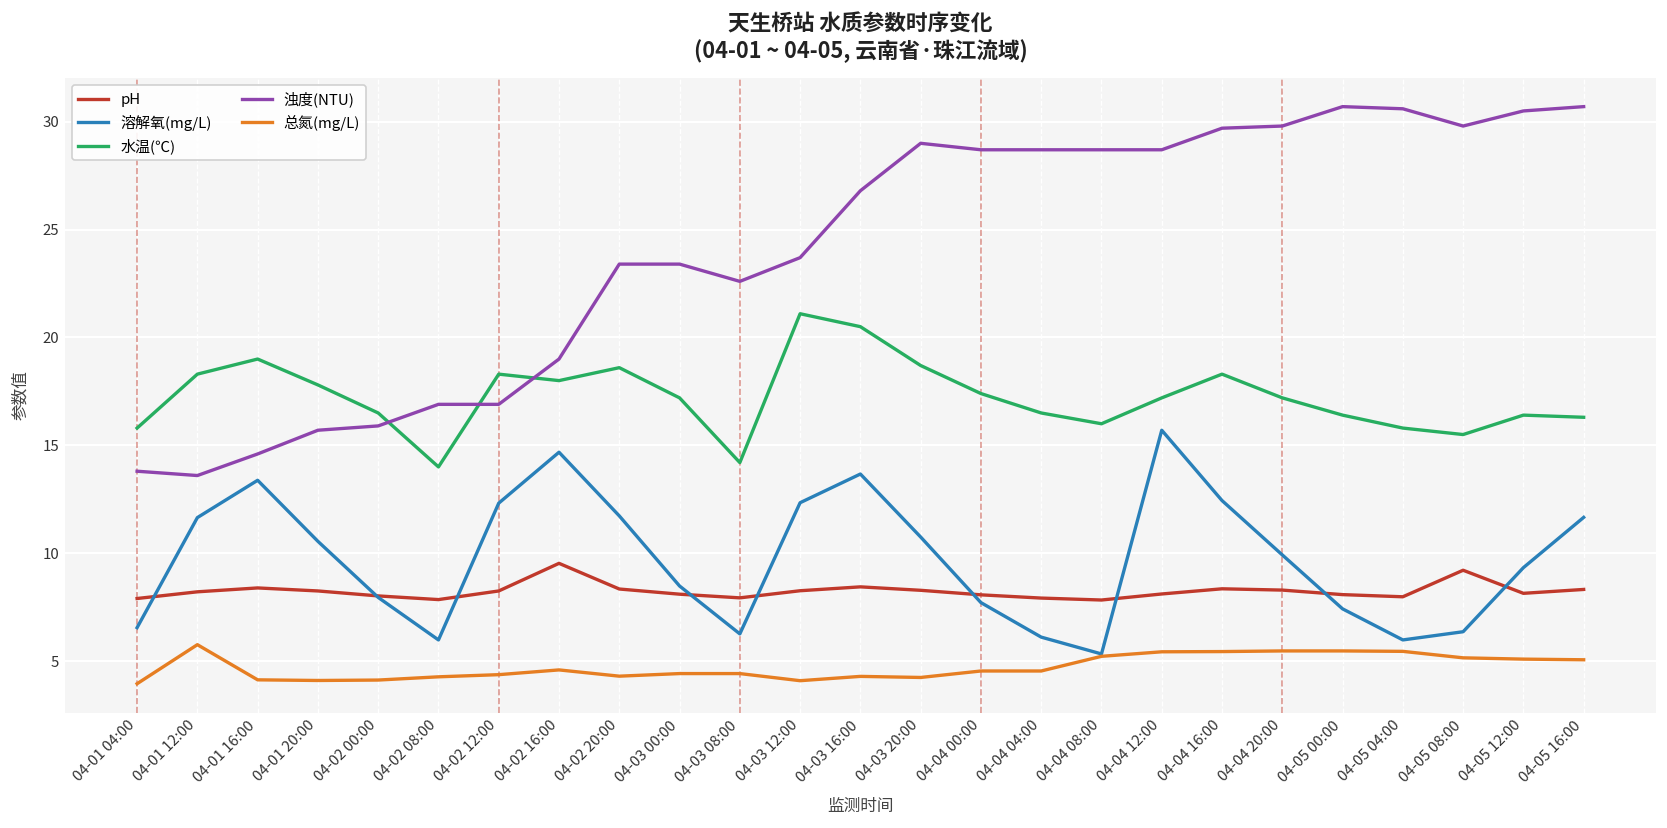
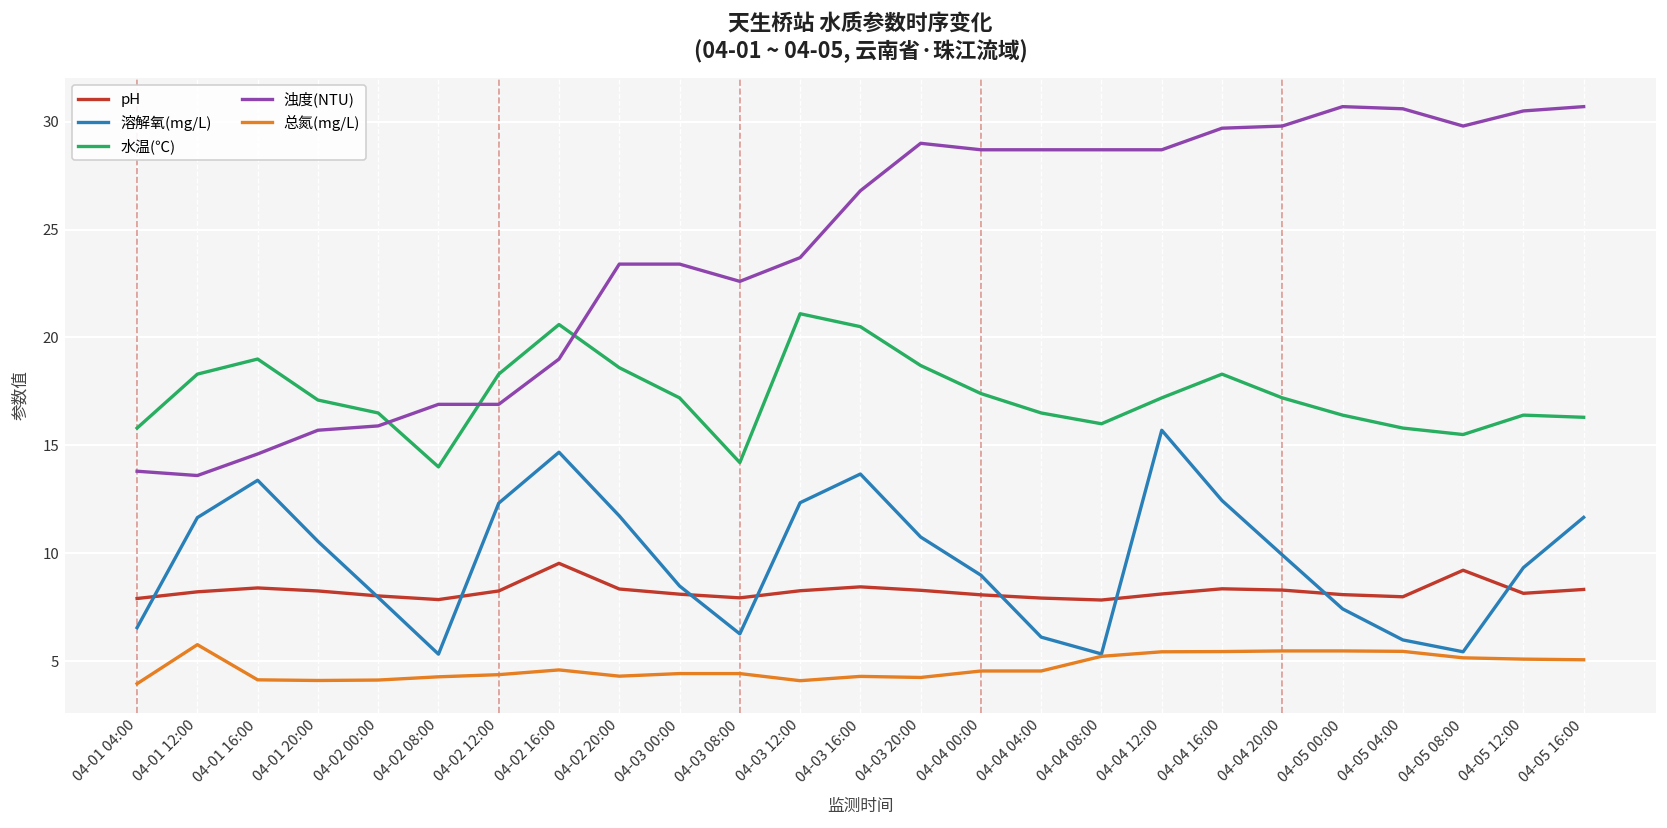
水温(℃), 04-01 20:00: 17.8 -> 17.1
溶解氧(mg/L), 04-02 08:00: 6.0 -> 5.3
水温(℃), 04-02 16:00: 18.0 -> 20.6
溶解氧(mg/L), 04-04 00:00: 7.7 -> 9.0
溶解氧(mg/L), 04-05 08:00: 6.4 -> 5.4
